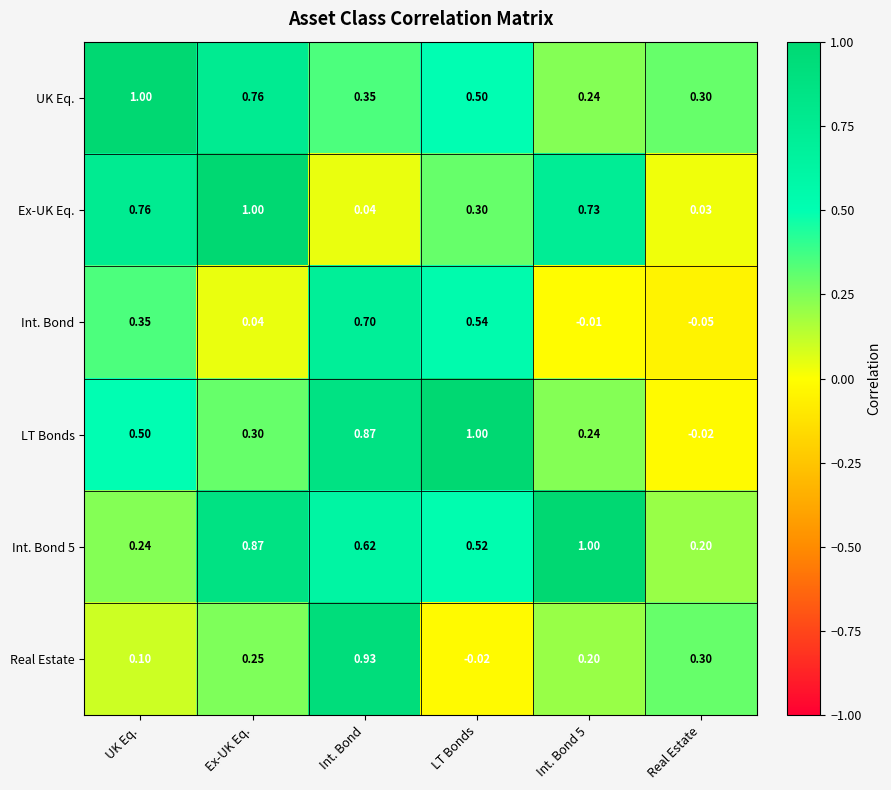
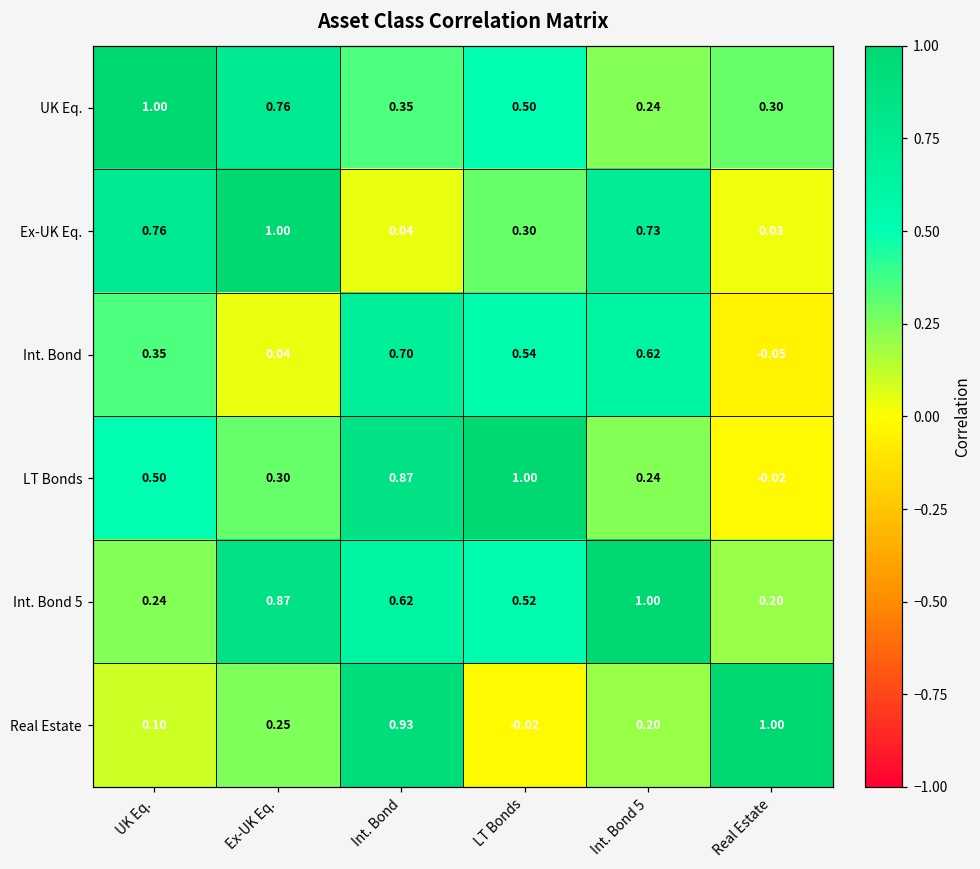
Int. Bond, Int. Bond 5: -0.01 -> 0.62
Real Estate, Real Estate: 0.30 -> 1.00
